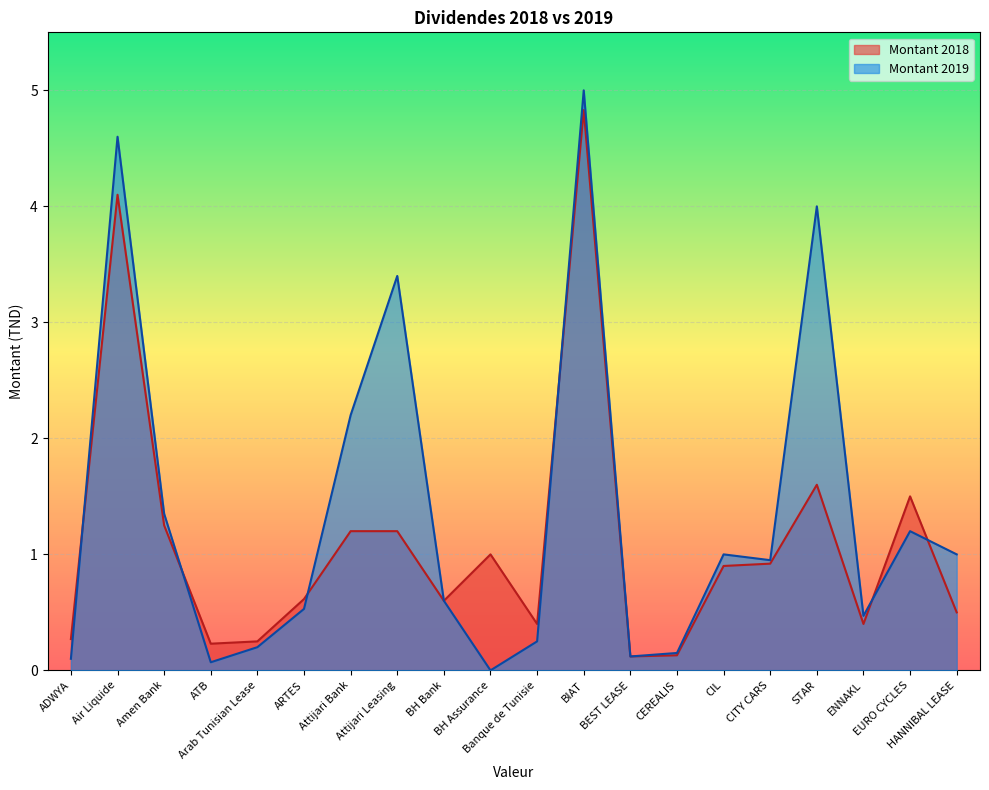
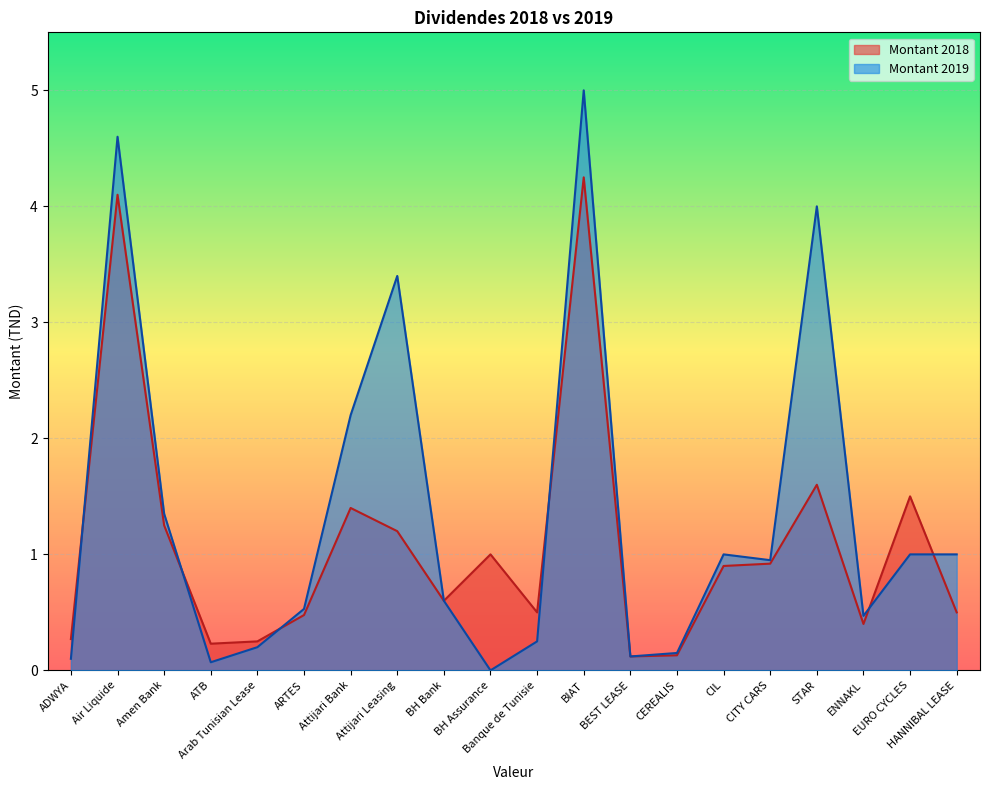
Montant 2018, ARTES: 0.62 -> 0.48
Montant 2018, Attijari Bank: 1.2 -> 1.4
Montant 2018, Banque de Tunisie: 0.4 -> 0.5
Montant 2018, BIAT: 4.83 -> 4.25
Montant 2019, EURO CYCLES: 1.2 -> 1.0
